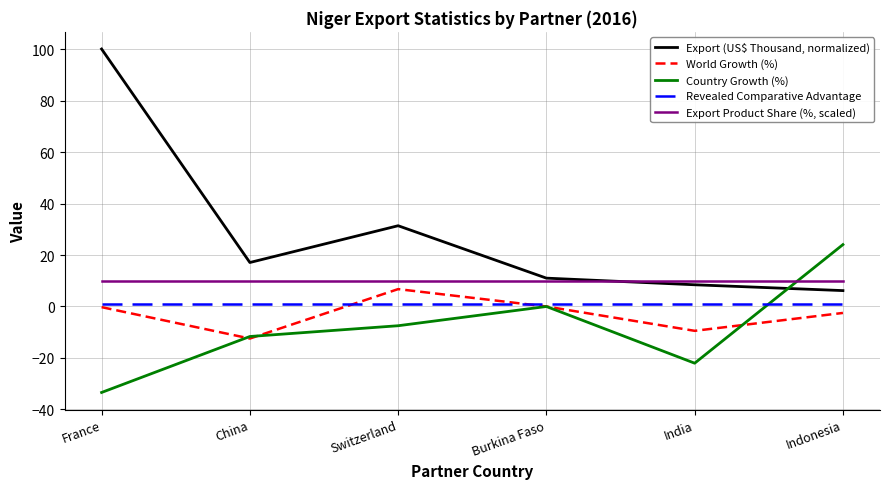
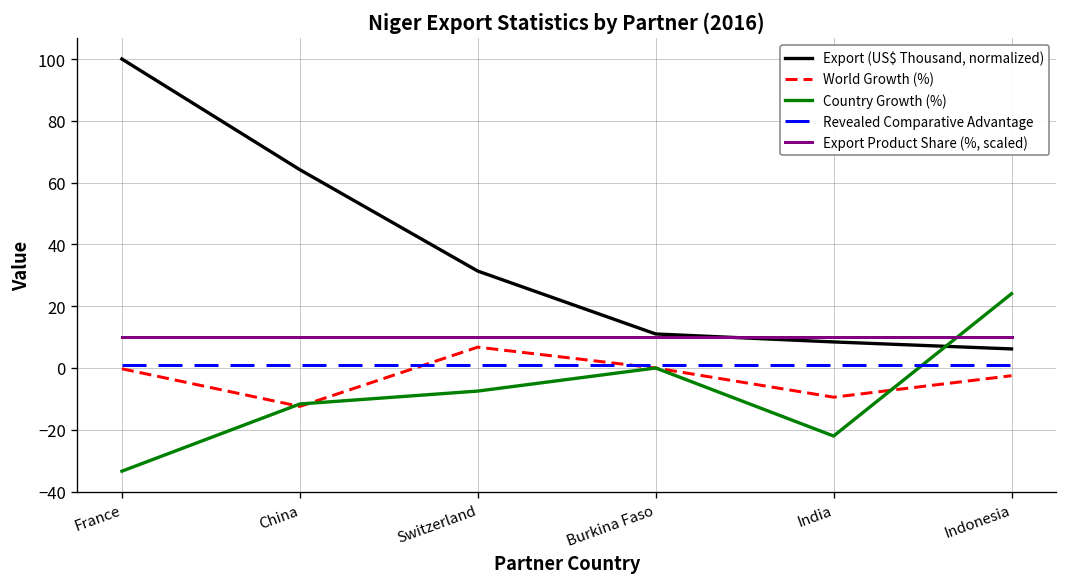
Export (US$ Thousand, normalized), China: 17 -> 64
